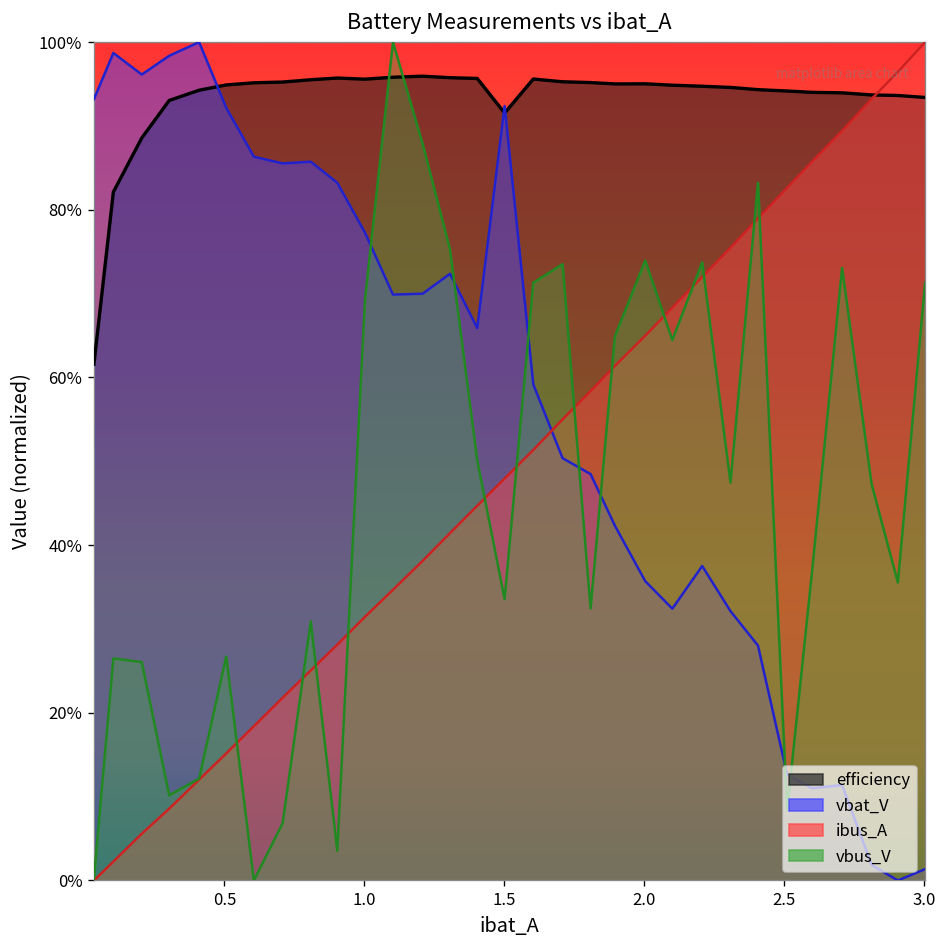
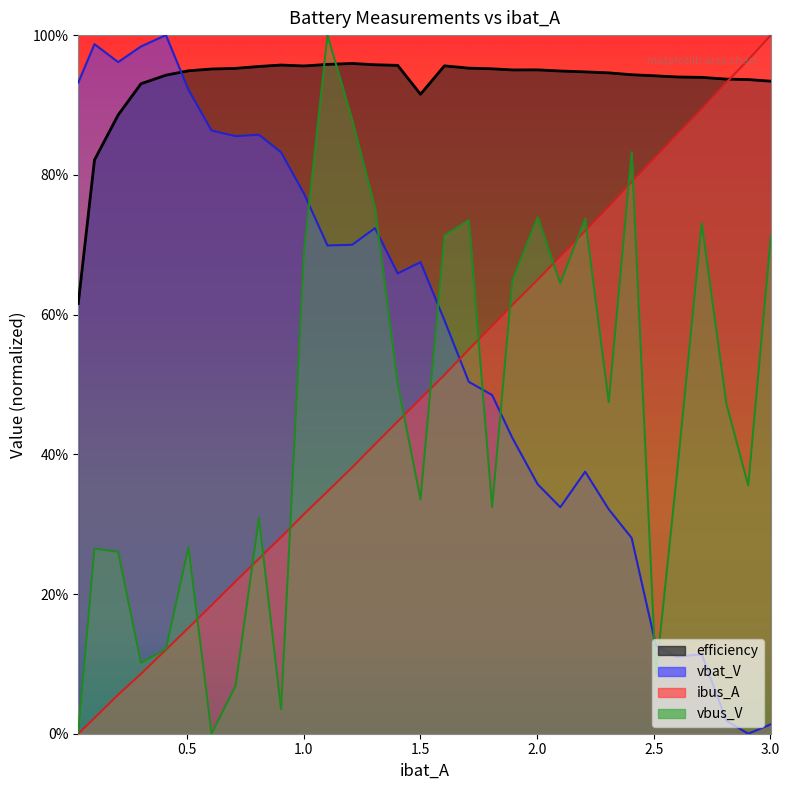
vbat_V, 1.5: 92% -> 68%
